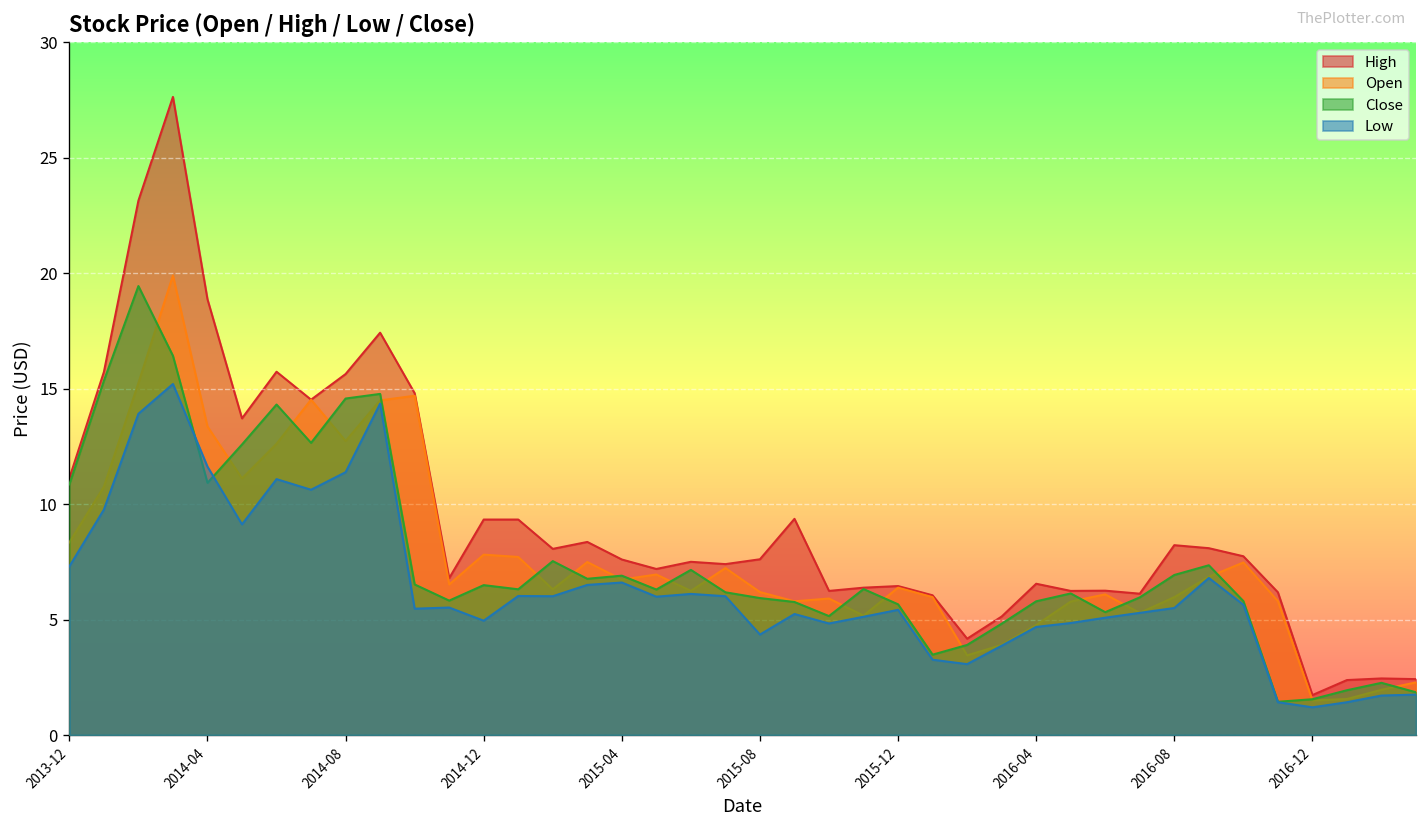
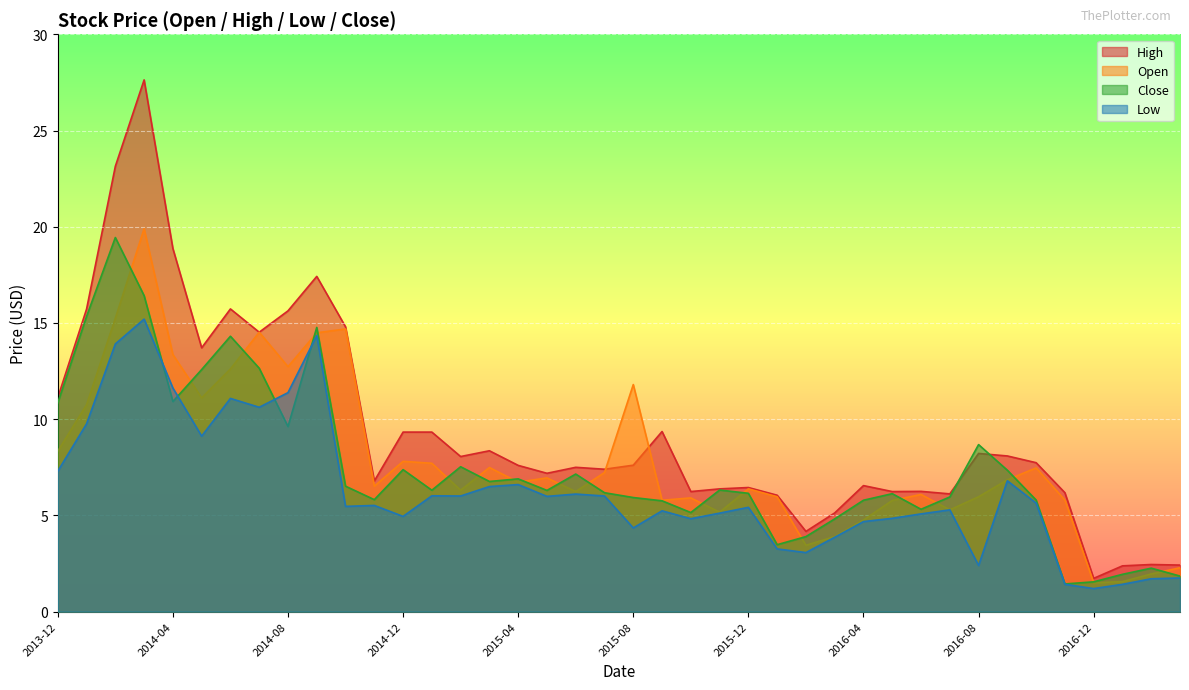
Close, 2014-08: 14.6 -> 9.6
Close, 2014-12: 6.5 -> 7.4
Open, 2015-08: 6.2 -> 11.8
Close, 2015-12: 5.7 -> 6.2
Close, 2016-08: 6.9 -> 8.7
Low, 2016-08: 5.5 -> 2.4
